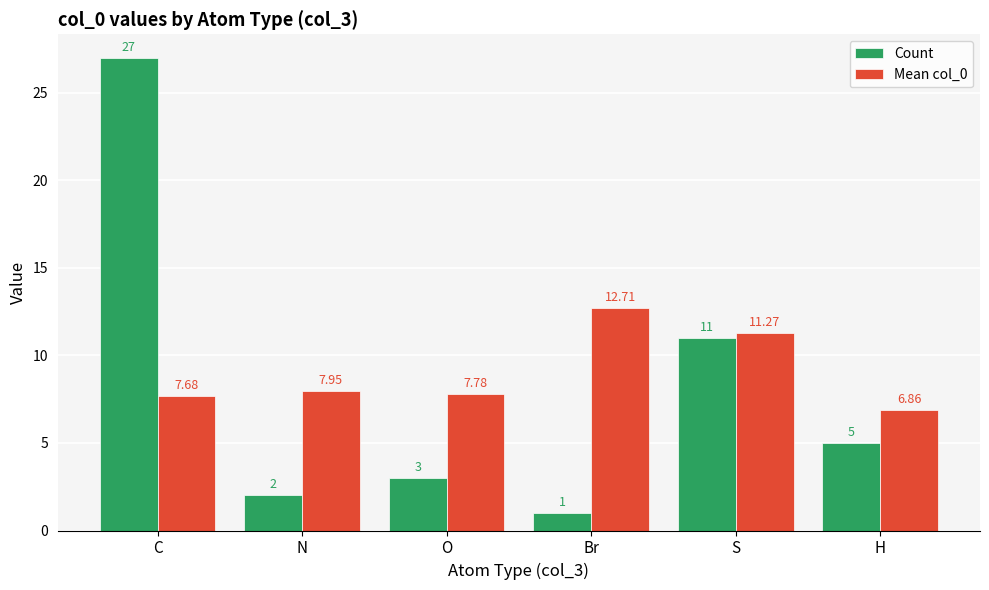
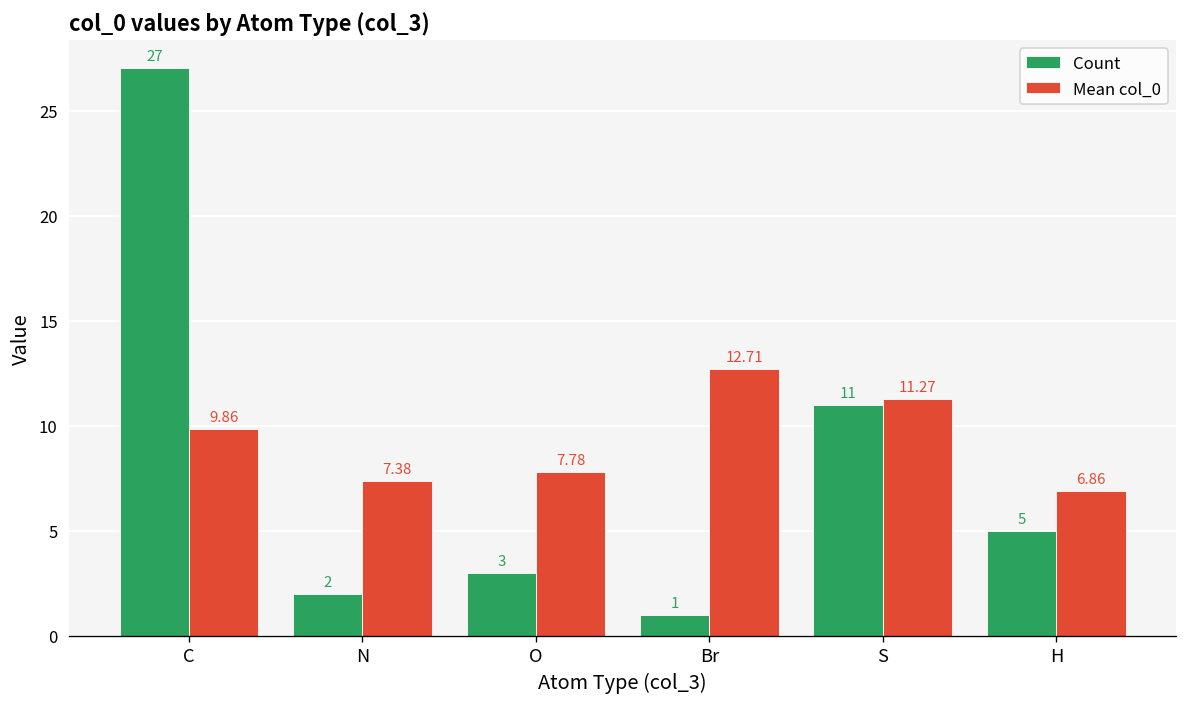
Mean col_0, C: 7.68 -> 9.86
Mean col_0, N: 7.95 -> 7.38
